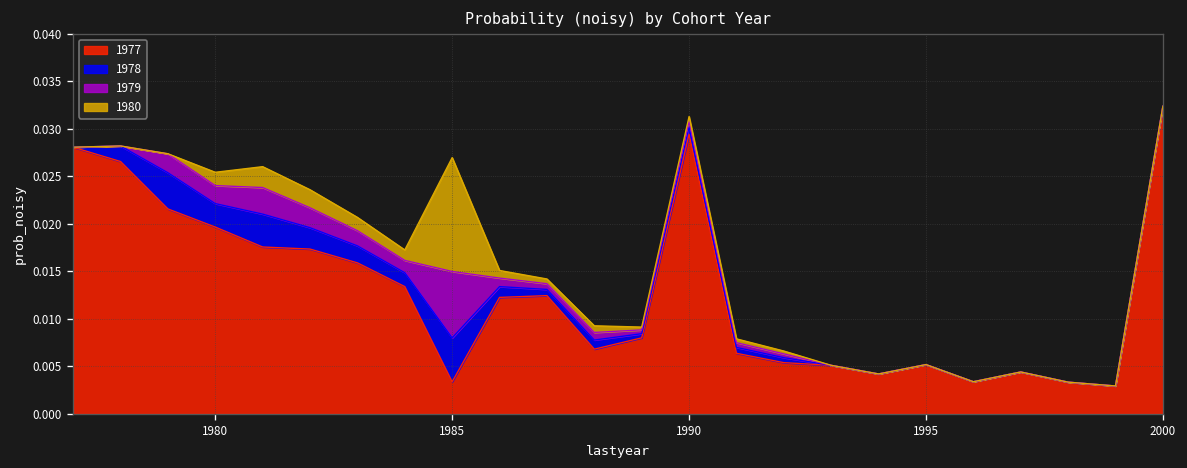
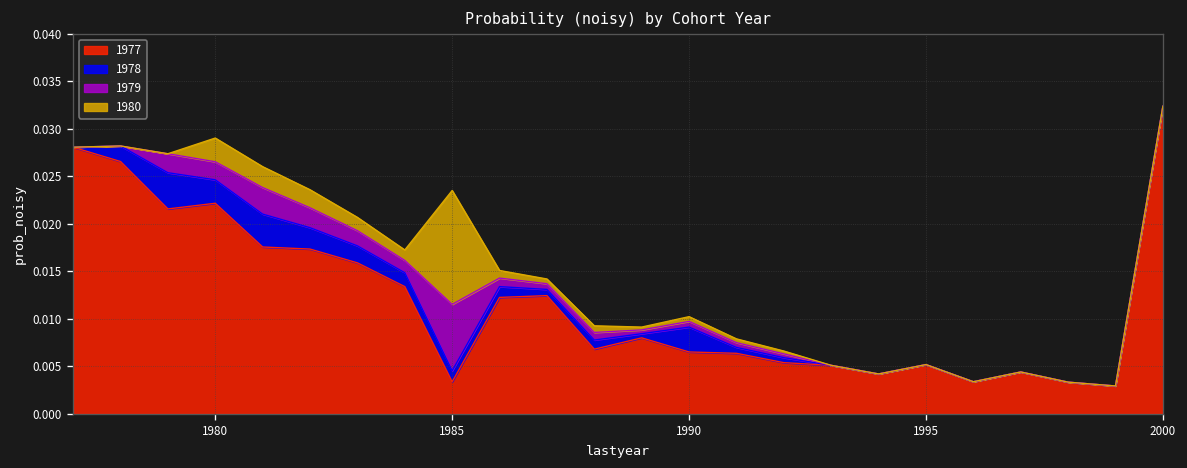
1977, 1980: 0.020 -> 0.022
1980, 1980: 0.001 -> 0.002
1978, 1985: 0.005 -> 0.001
1977, 1990: 0.029 -> 0.007
1978, 1990: 0.001 -> 0.003
